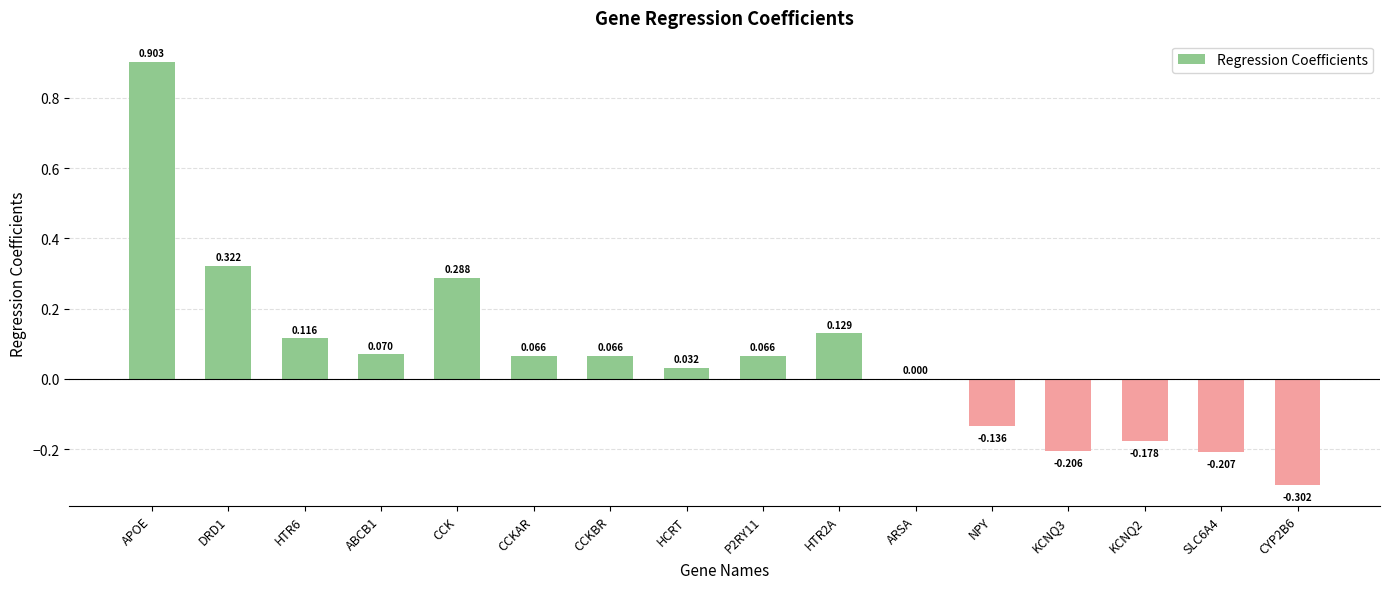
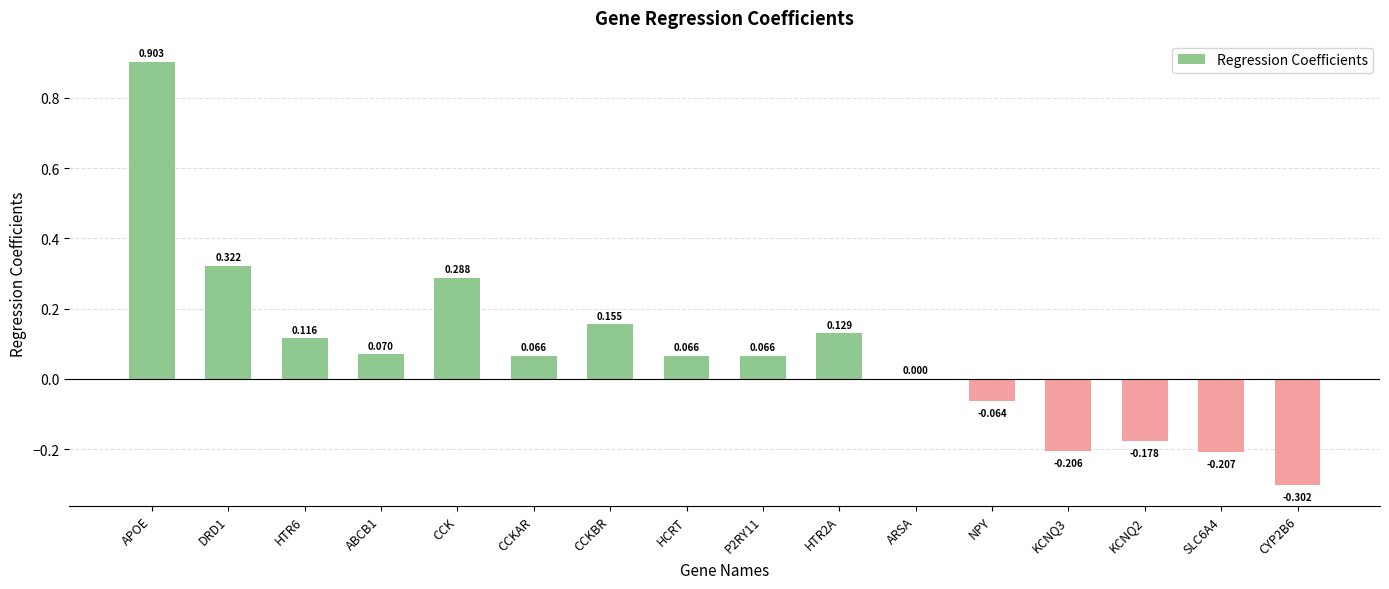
CCKBR: 0.066 -> 0.155
HCRT: 0.032 -> 0.066
NPY: -0.136 -> -0.064
